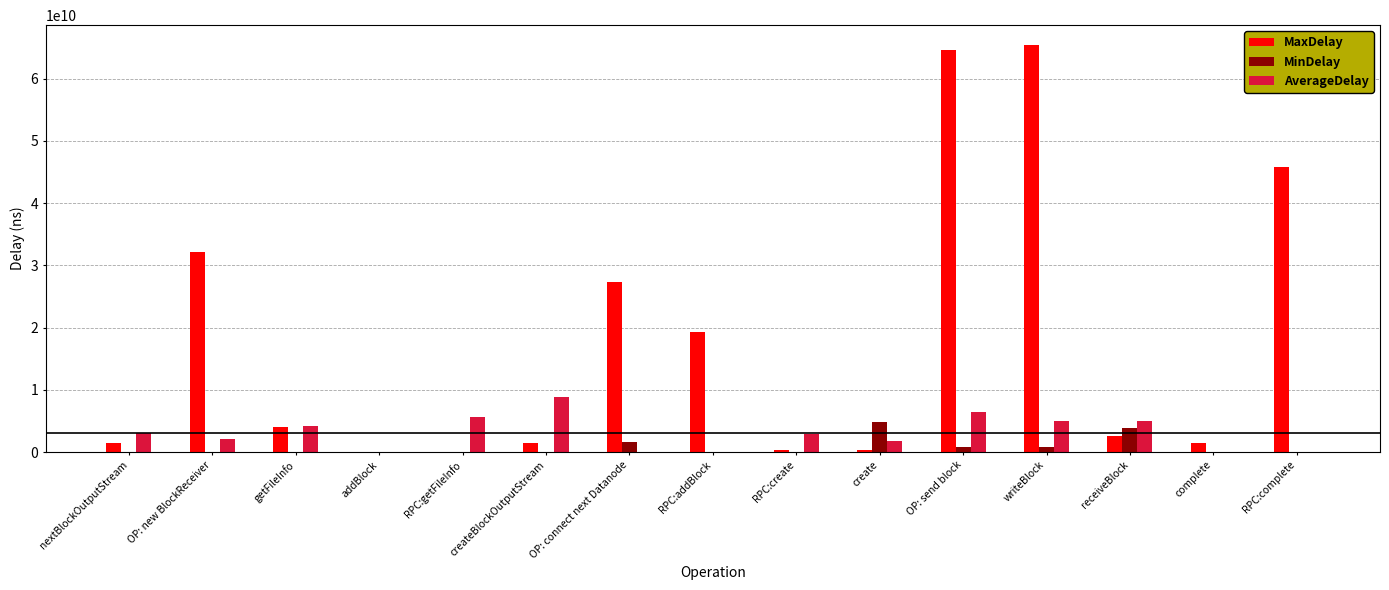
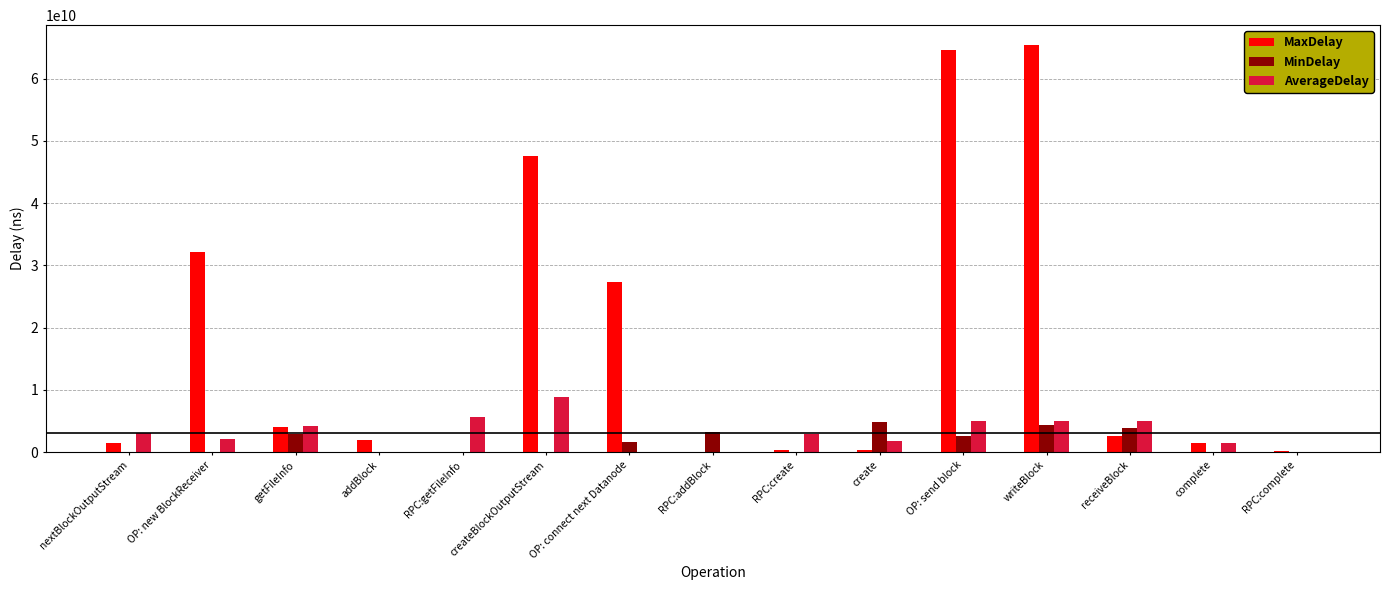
MinDelay, getFileInfo: 0 -> 3000000000
MaxDelay, addBlock: 0 -> 2000000000
MaxDelay, createBlockOutputStream: 1000000000 -> 48000000000
MaxDelay, RPC:addBlock: 19000000000 -> 0
MinDelay, RPC:addBlock: 0 -> 3000000000
MinDelay, OP: send block: 1000000000 -> 3000000000
AverageDelay, OP: send block: 6000000000 -> 5000000000
MinDelay, writeBlock: 1000000000 -> 4000000000
AverageDelay, complete: 0 -> 2000000000
MaxDelay, RPC:complete: 46000000000 -> 0
